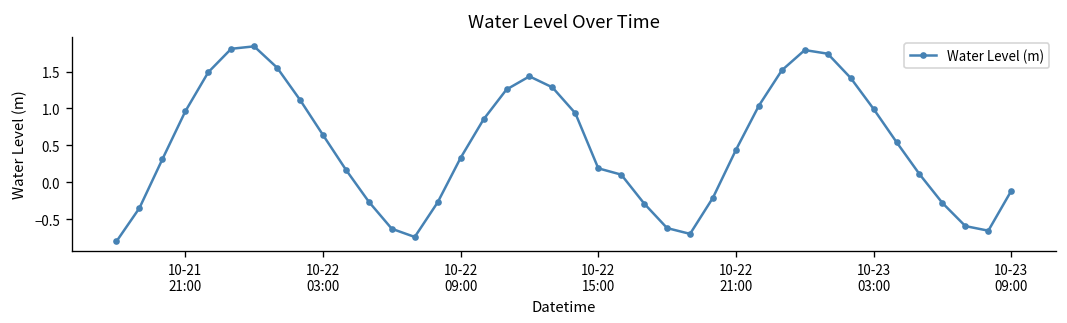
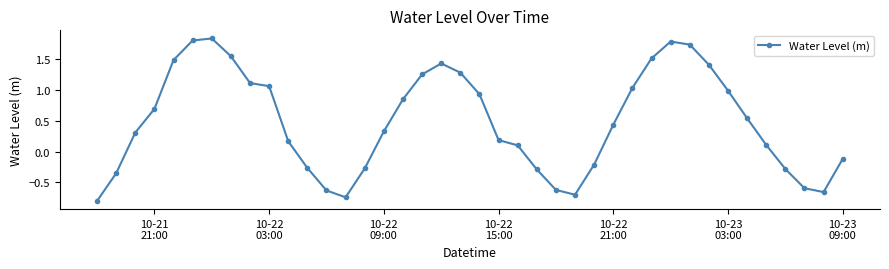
10-21 21:00: 1.0 -> 0.7
10-22 03:00: 0.6 -> 1.1
